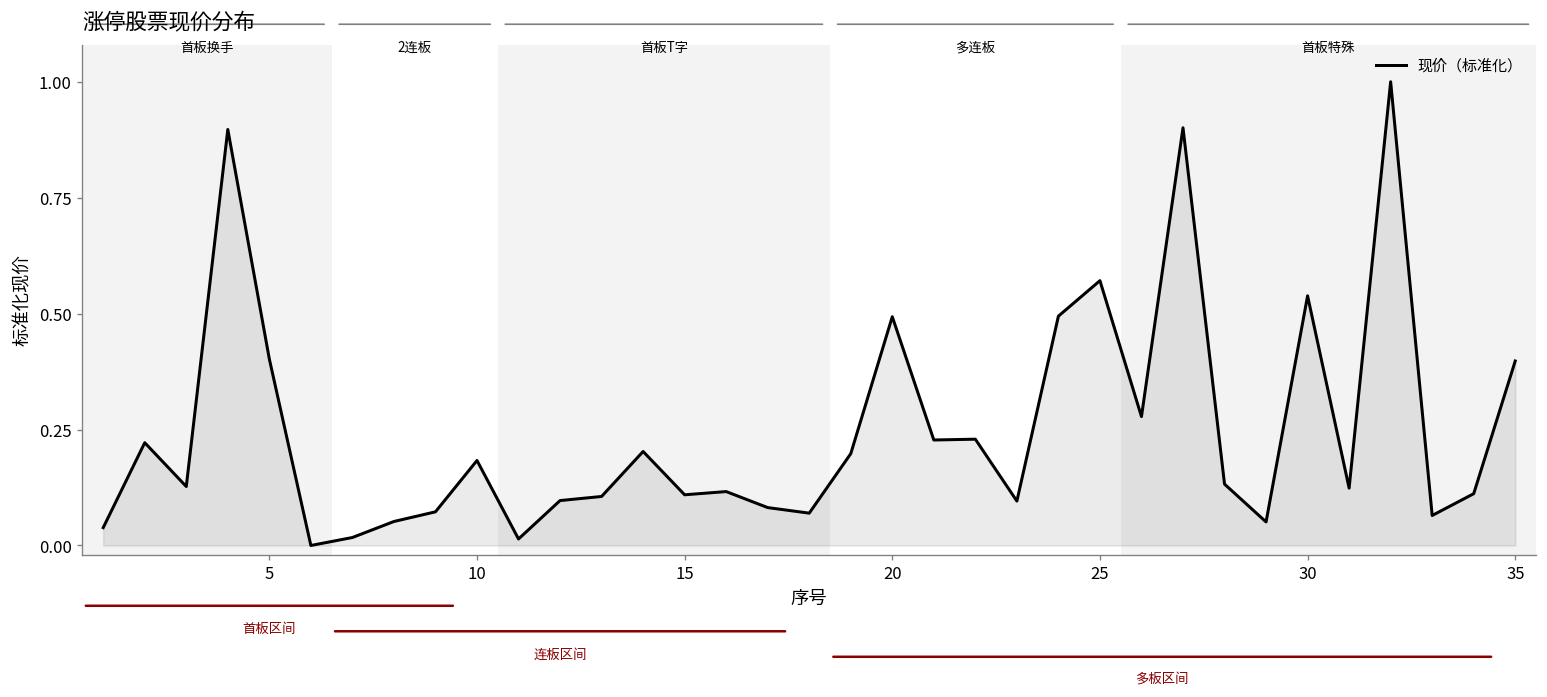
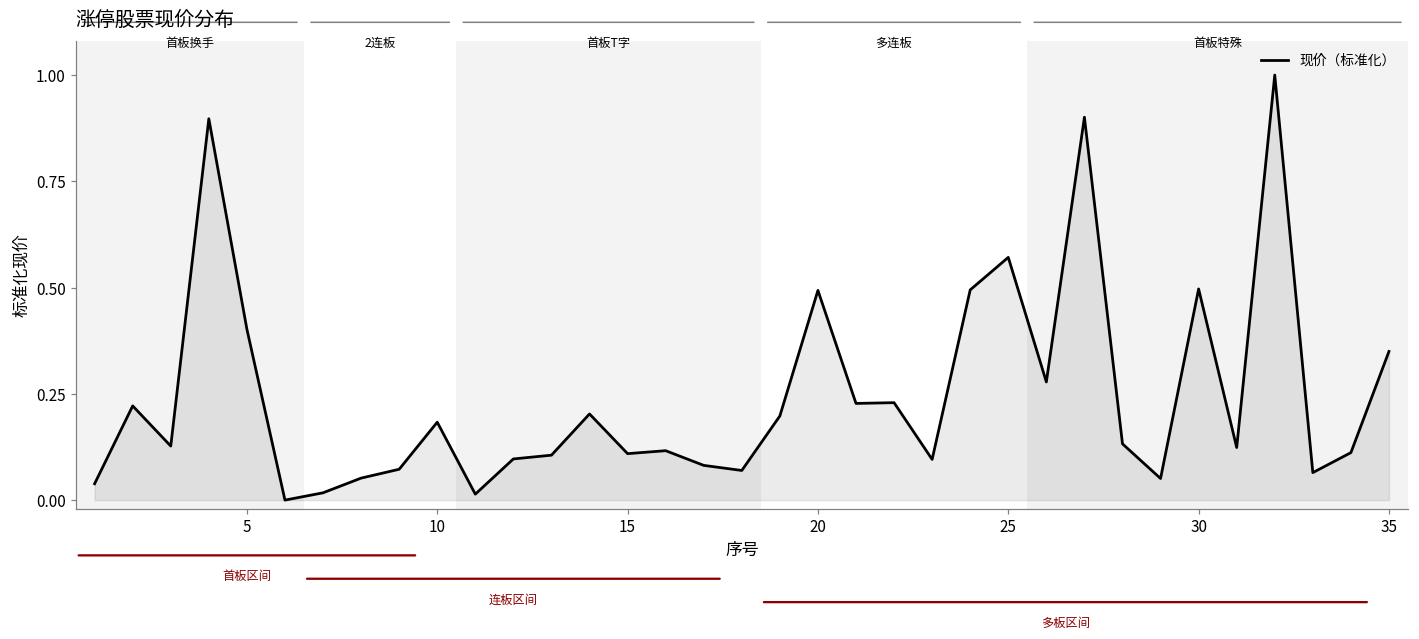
30: 0.54 -> 0.50
35: 0.40 -> 0.35
